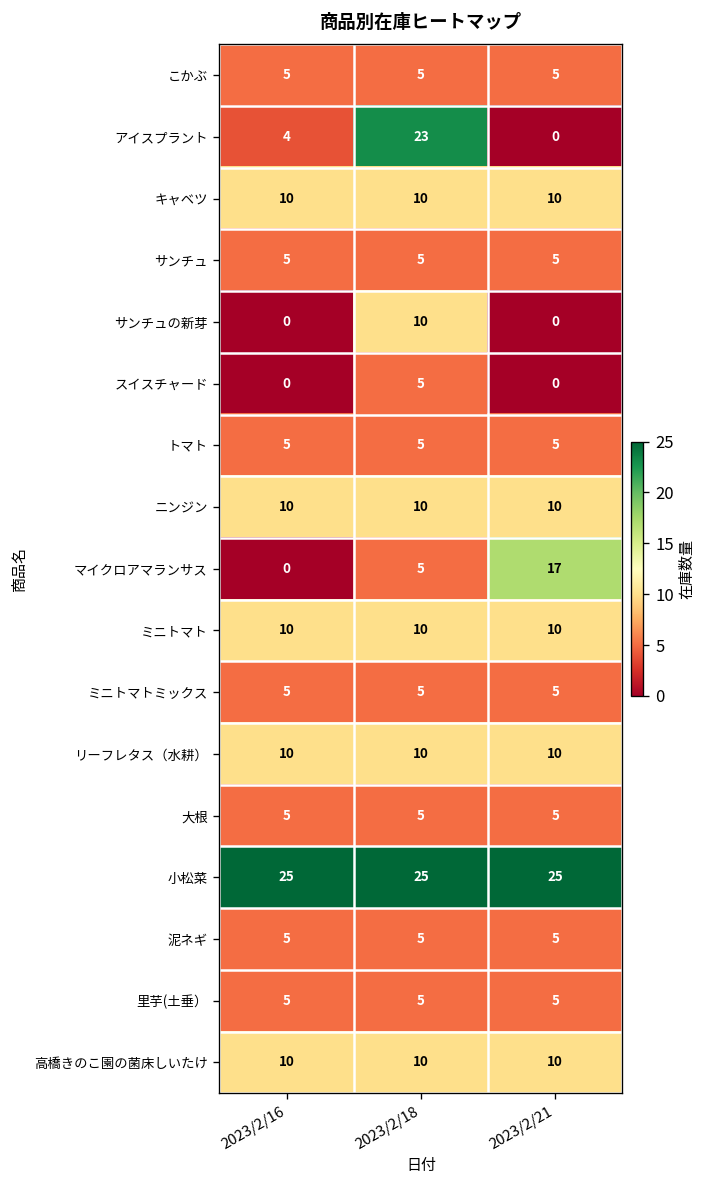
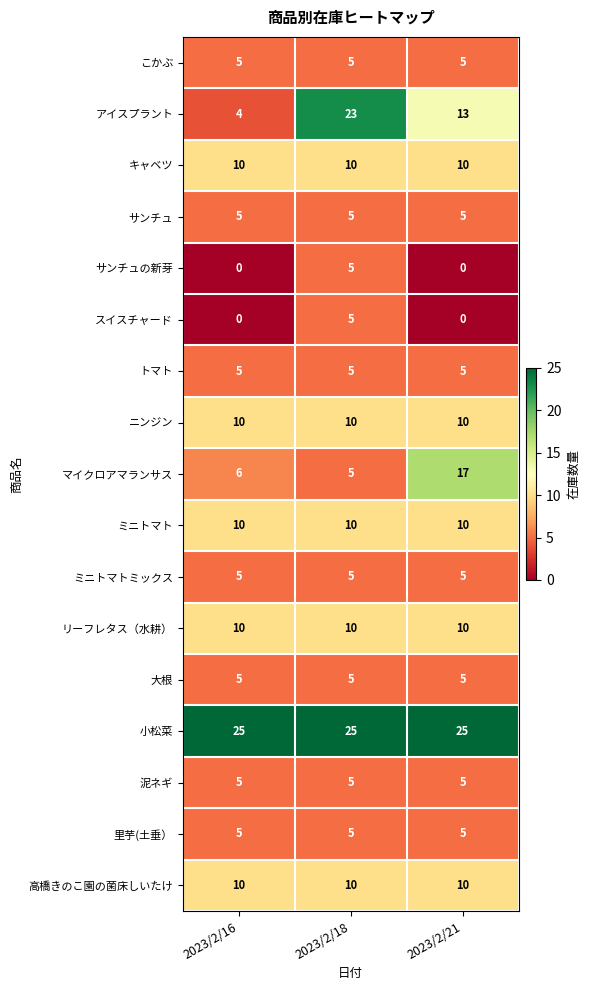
アイスプラント, 2023/2/21: 0 -> 13
サンチュの新芽, 2023/2/18: 10 -> 5
マイクロアマランサス, 2023/2/16: 0 -> 6
